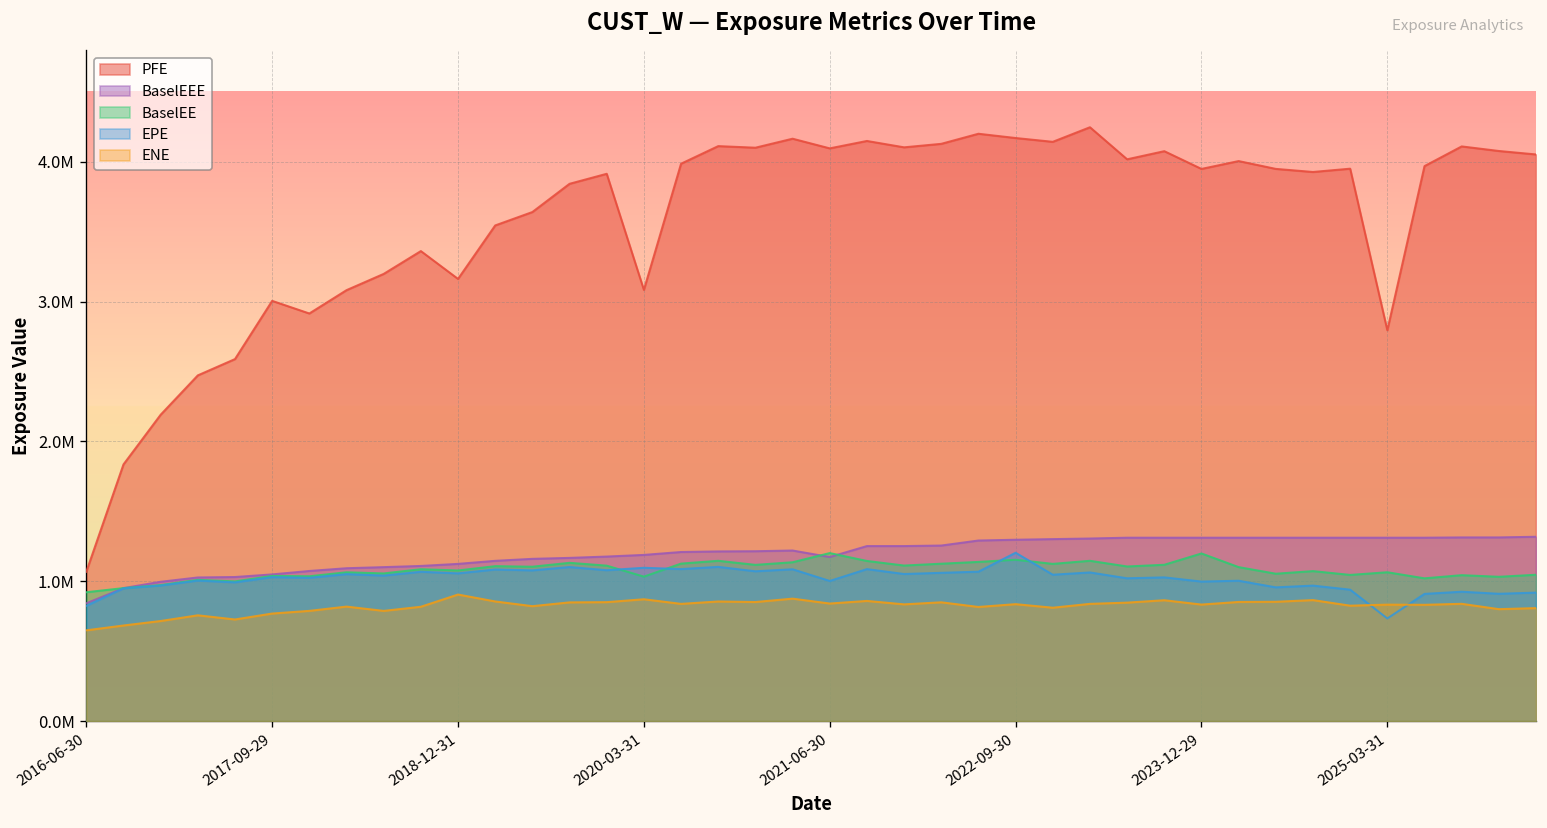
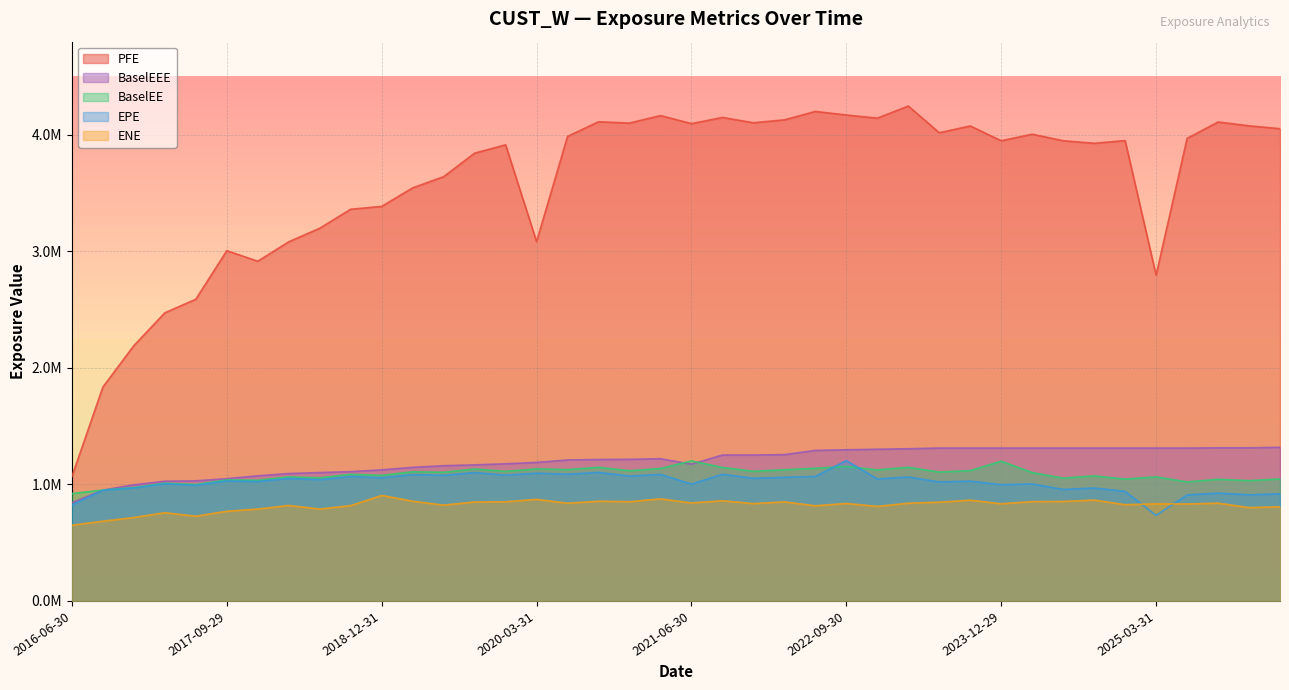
PFE, 2018-12-31: 3160000 -> 3390000
BaselEE, 2020-03-31: 1030000 -> 1130000
